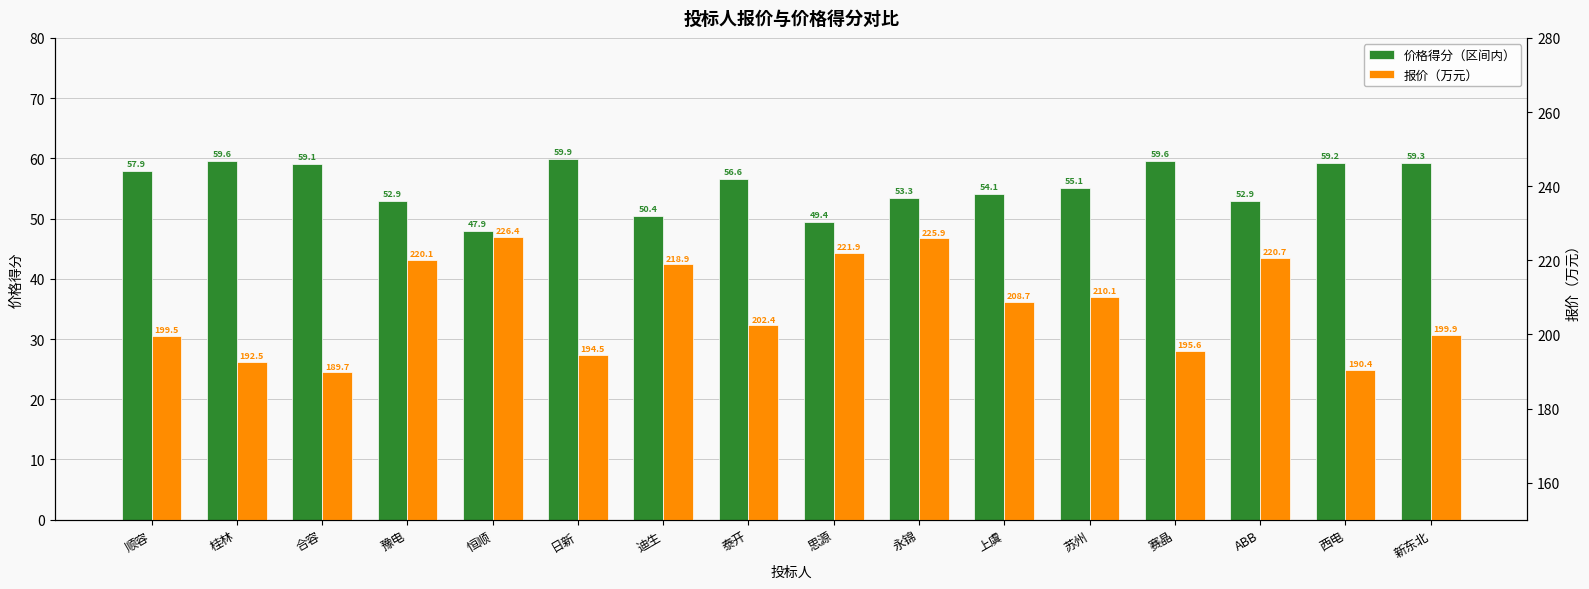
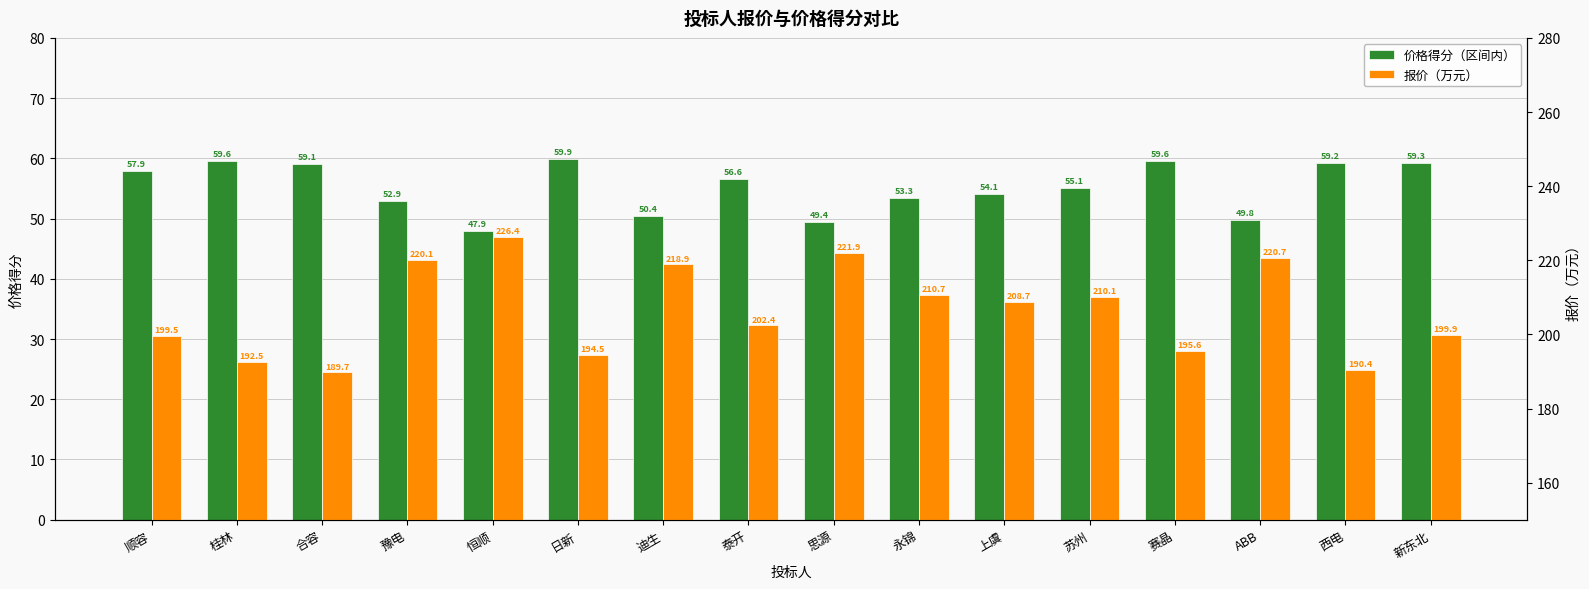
价格得分（区间内）, ABB: 52.9 -> 49.8
报价（万元）, 永锦: 225.9 -> 210.7
